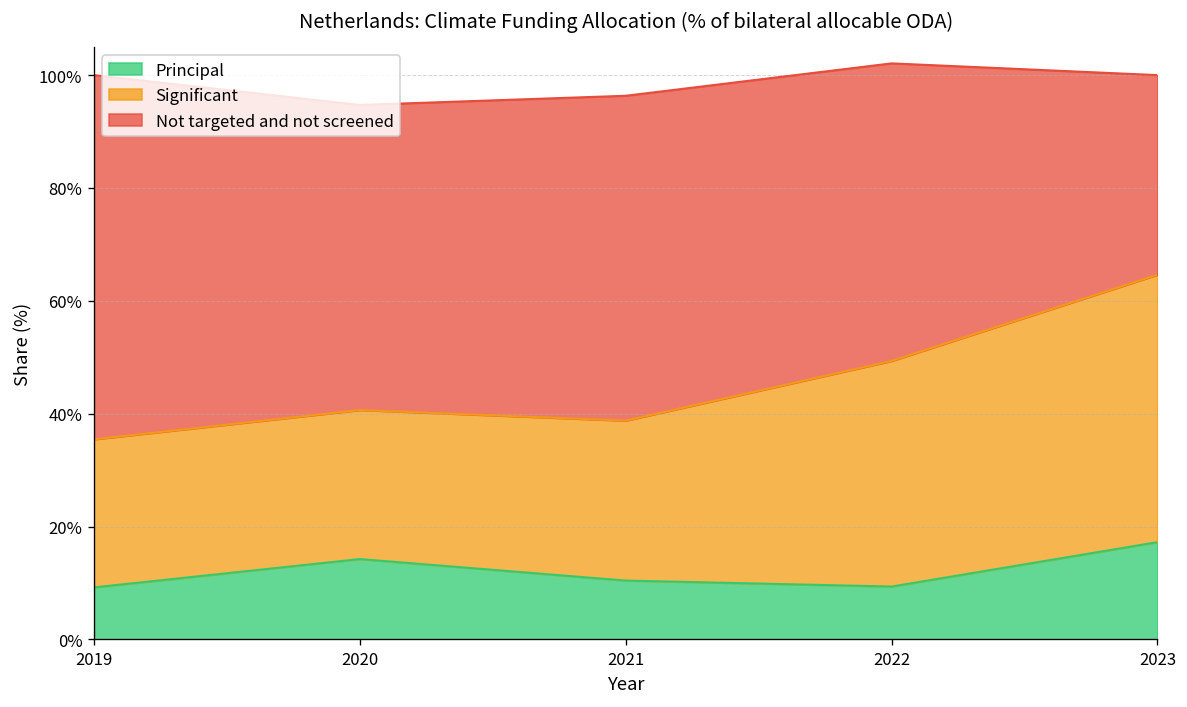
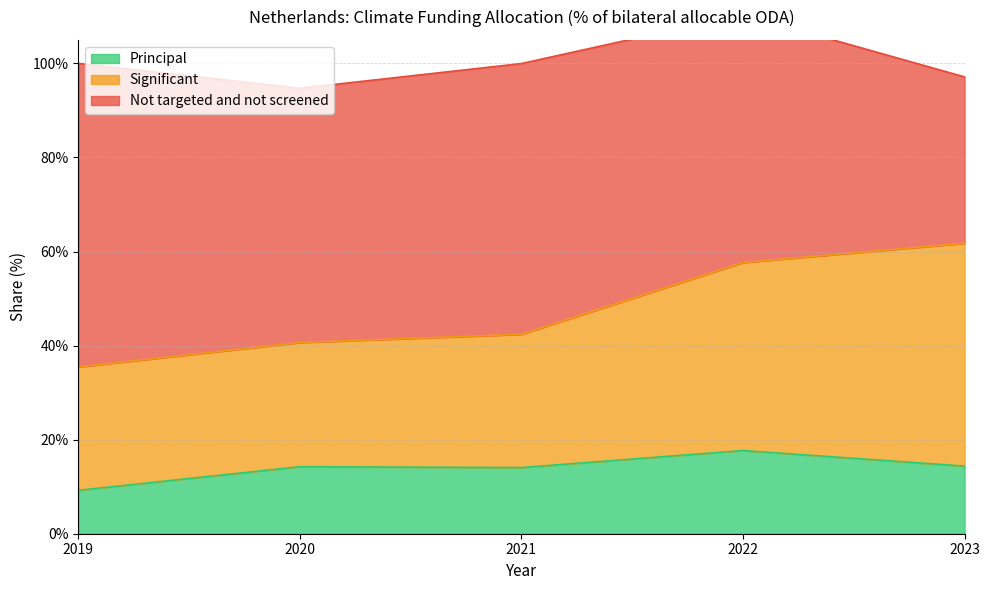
Principal, 2021: 10% -> 14%
Principal, 2022: 9% -> 18%
Principal, 2023: 17% -> 14%
